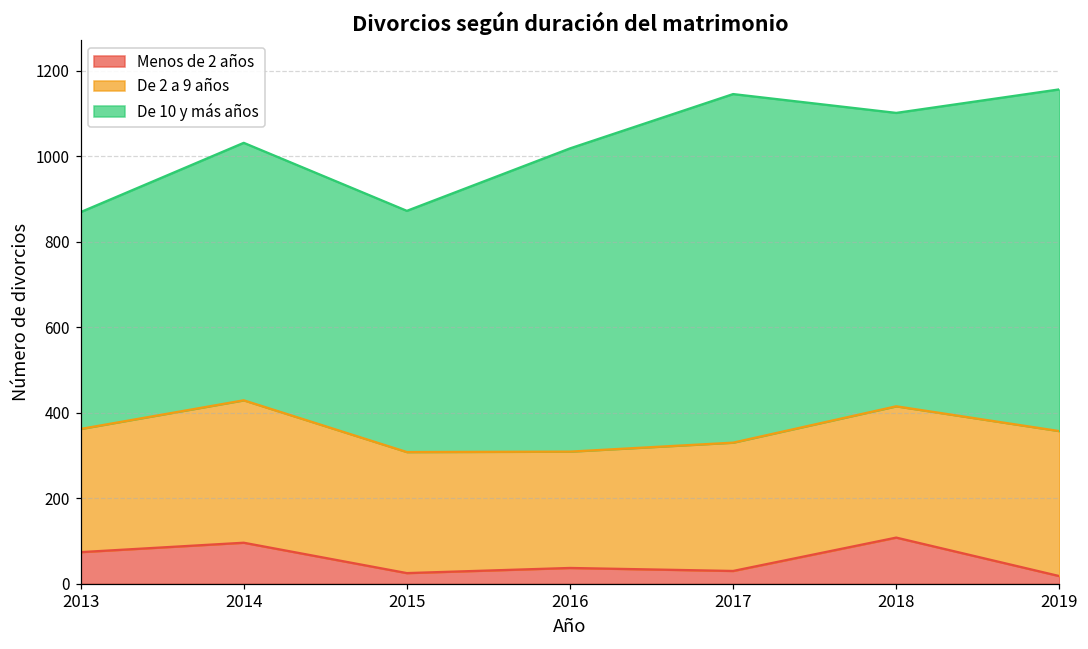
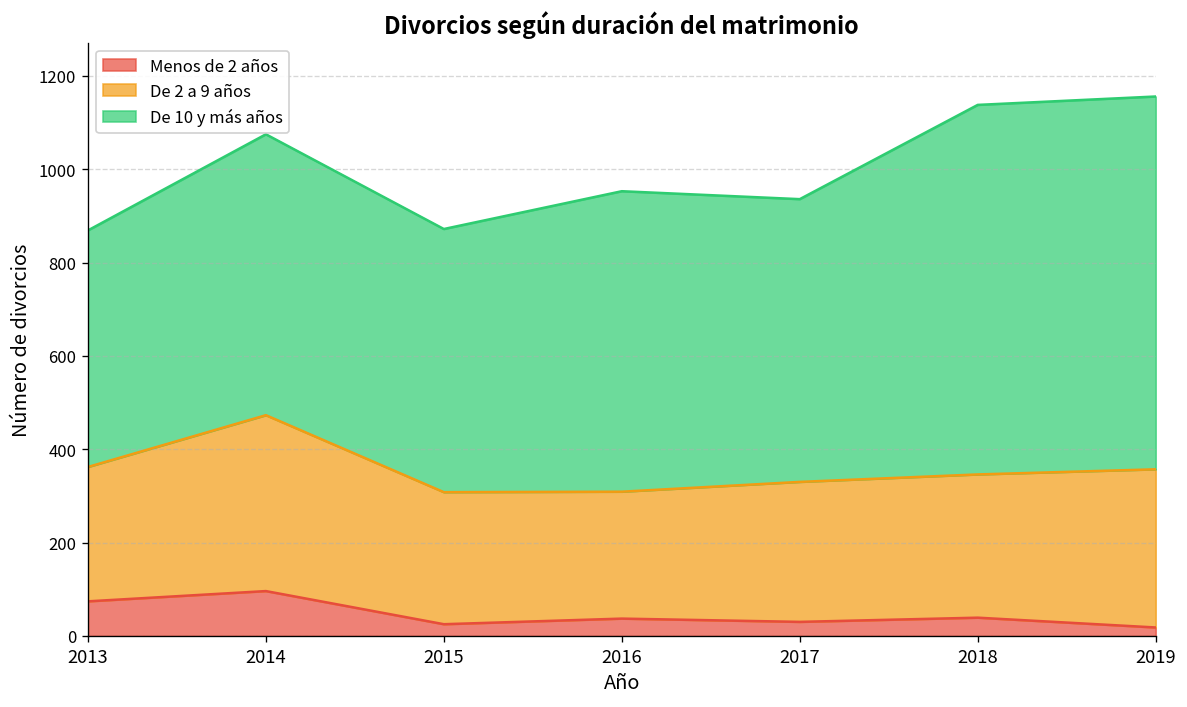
De 2 a 9 años, 2014: 330 -> 380
De 10 y más años, 2016: 710 -> 640
De 10 y más años, 2017: 820 -> 610
Menos de 2 años, 2018: 110 -> 40
De 10 y más años, 2018: 690 -> 790
